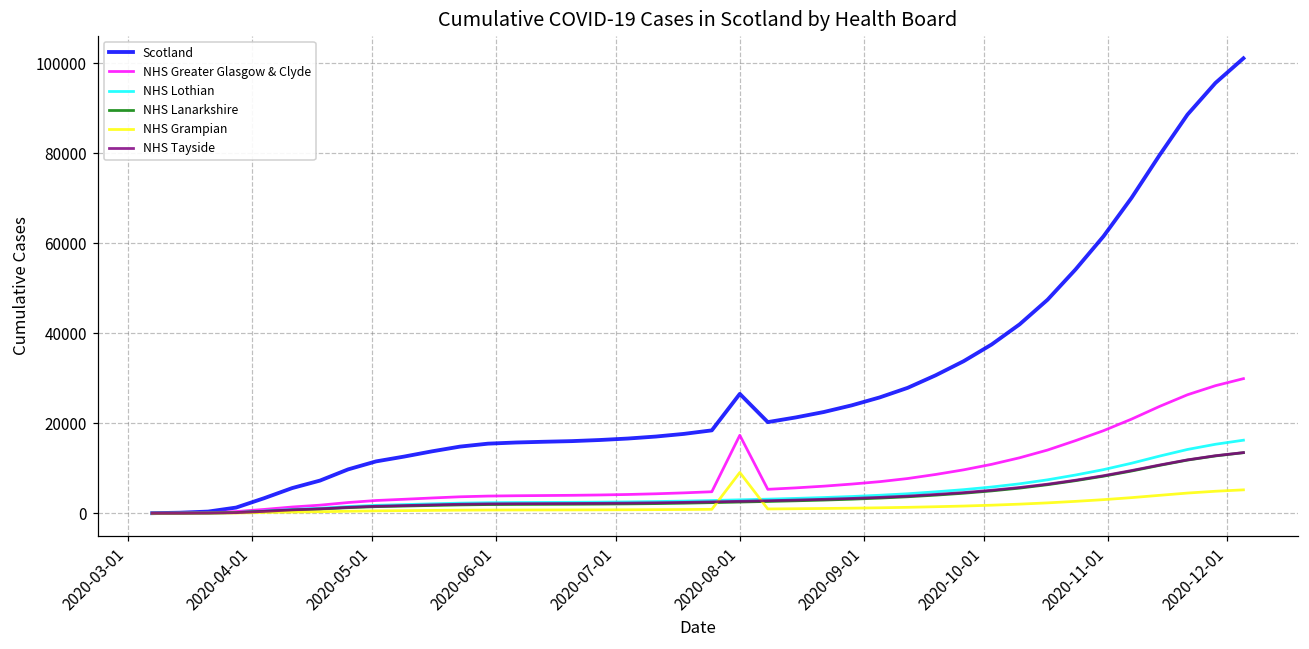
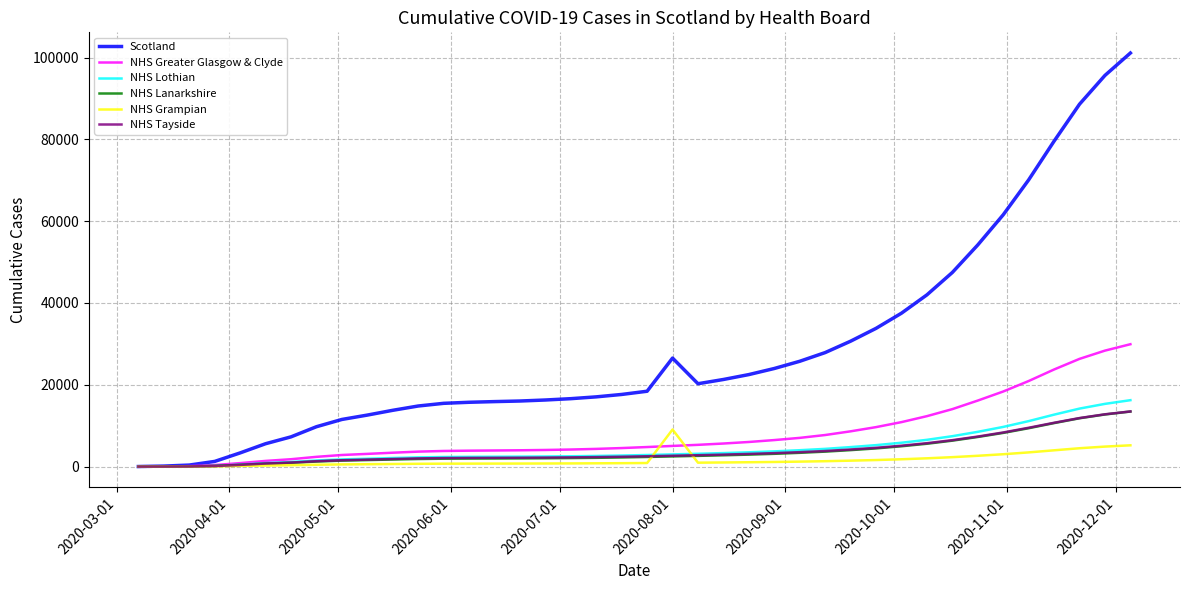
NHS Greater Glasgow & Clyde, 2020-08-01: 17000 -> 5000
